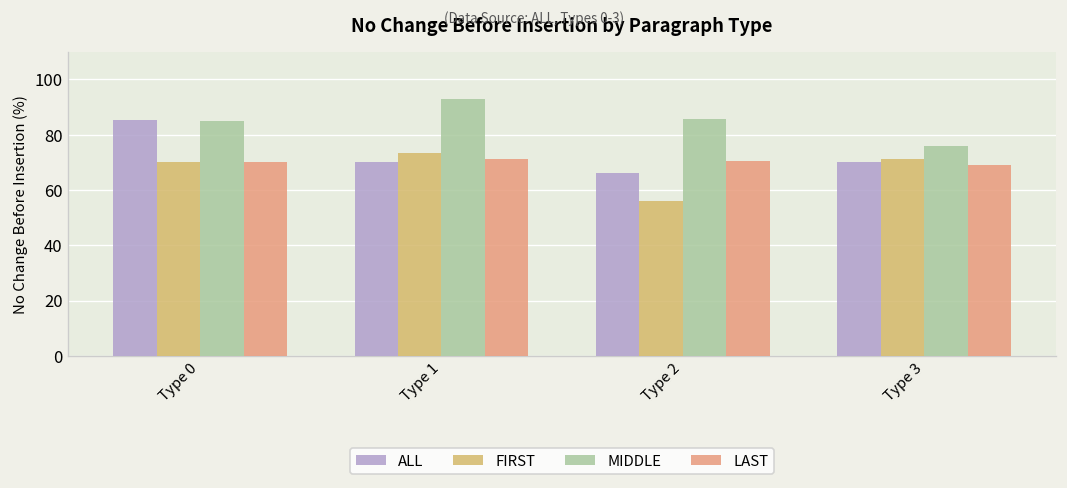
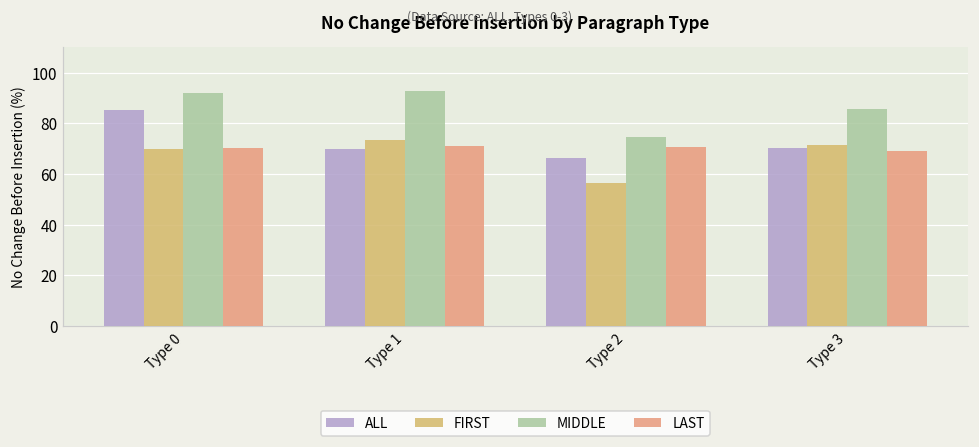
MIDDLE, Type 0: 85 -> 92
MIDDLE, Type 2: 86 -> 75
MIDDLE, Type 3: 76 -> 86
